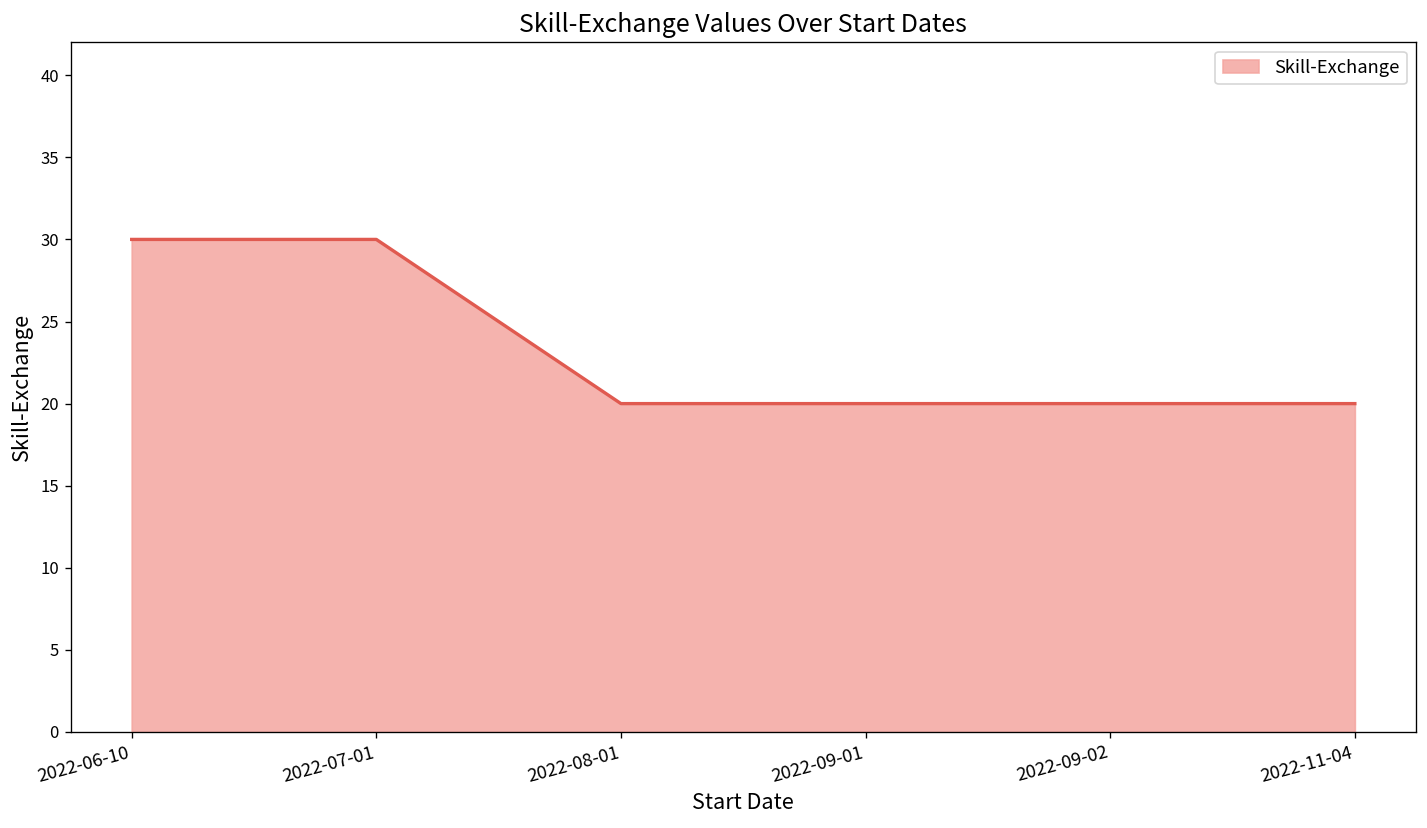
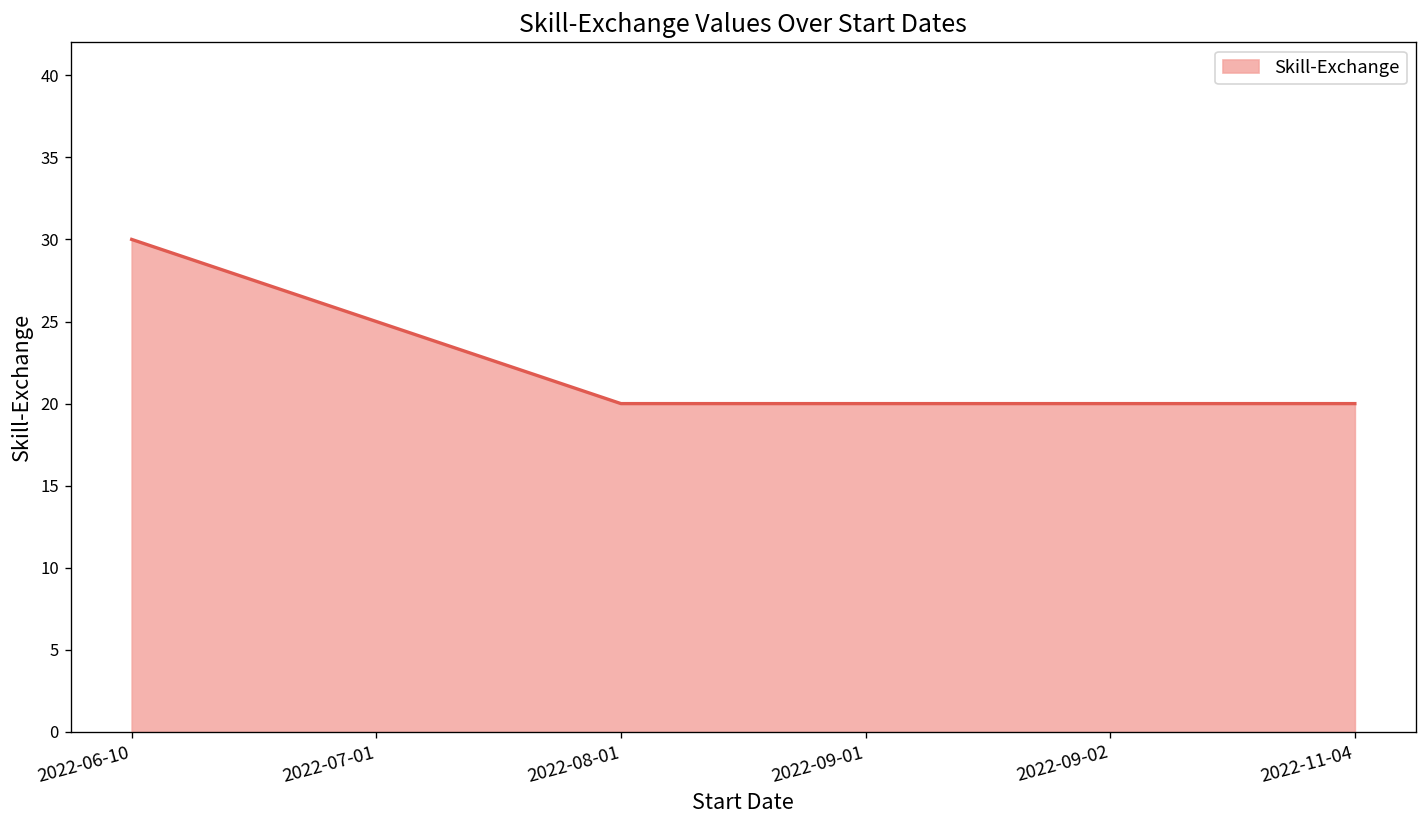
2022-07-01: 30 -> 25
